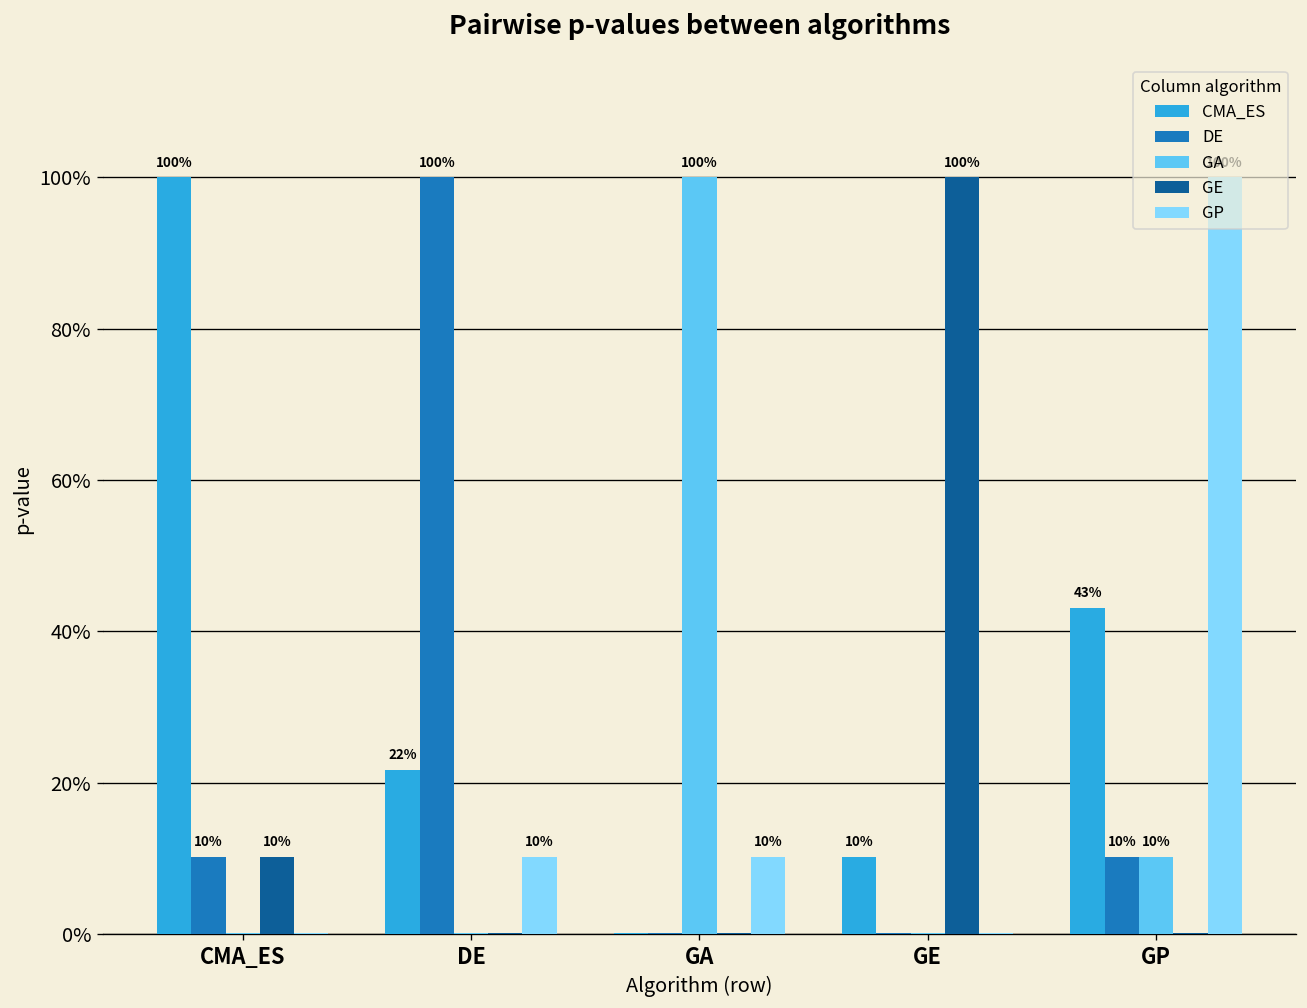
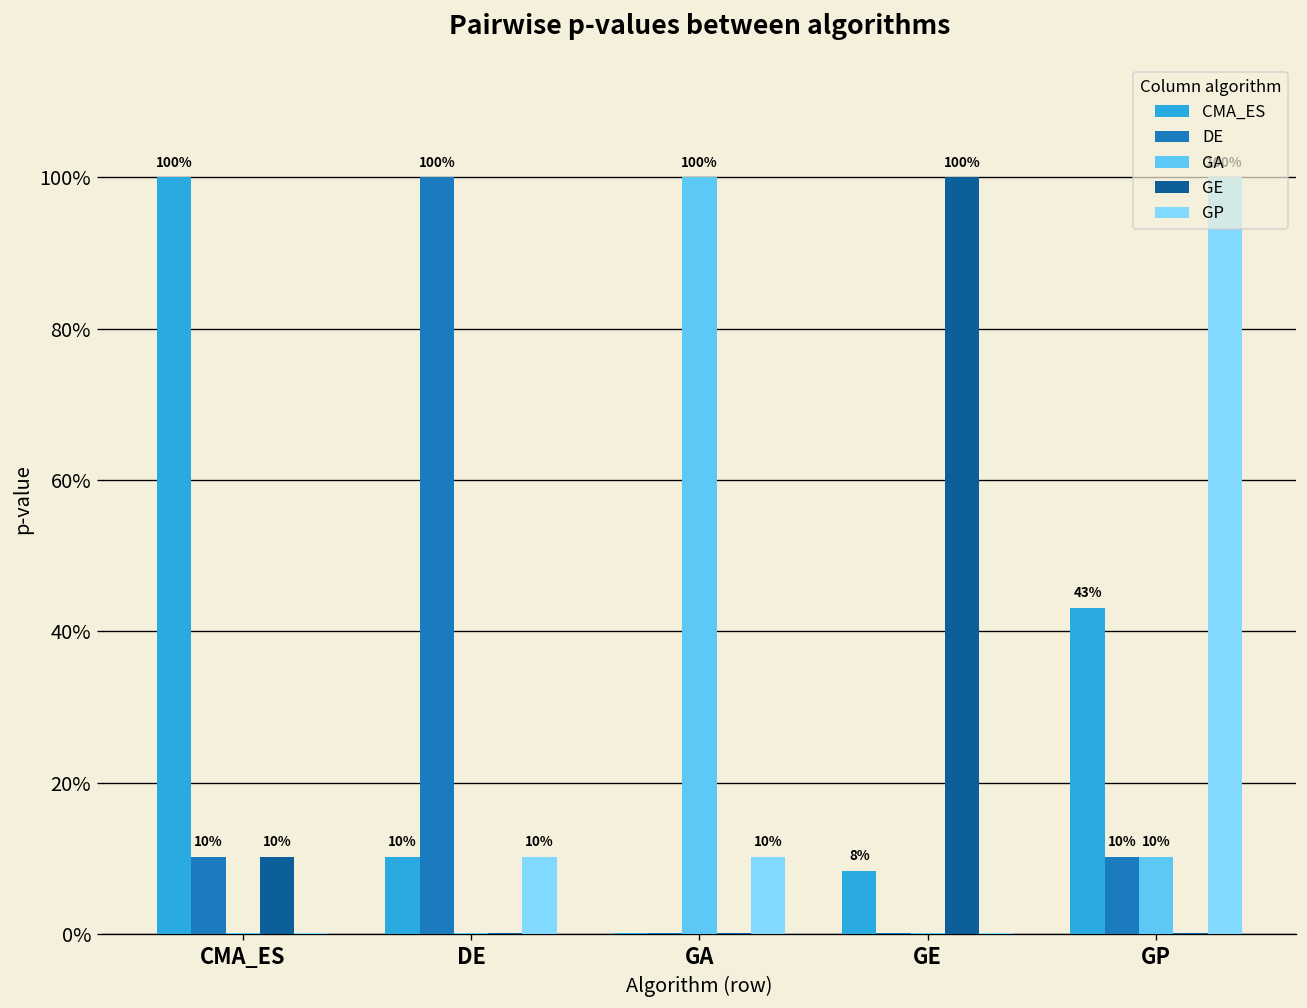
CMA_ES, DE: 22% -> 10%
CMA_ES, GE: 10% -> 8%
